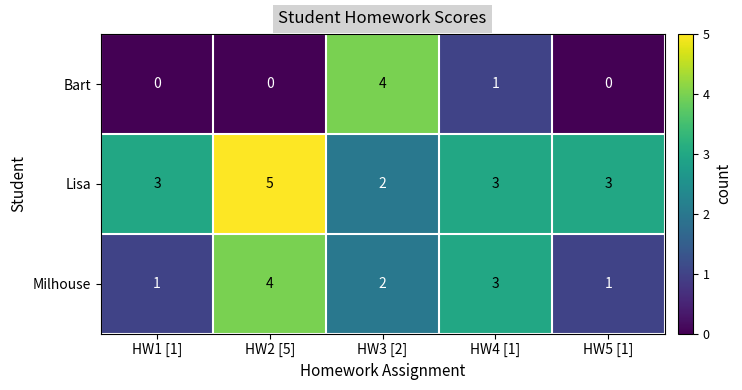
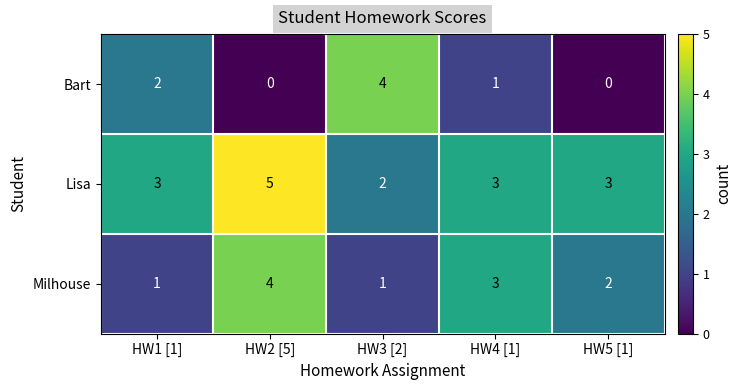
Bart, HW1 [1]: 0 -> 2
Milhouse, HW3 [2]: 2 -> 1
Milhouse, HW5 [1]: 1 -> 2
